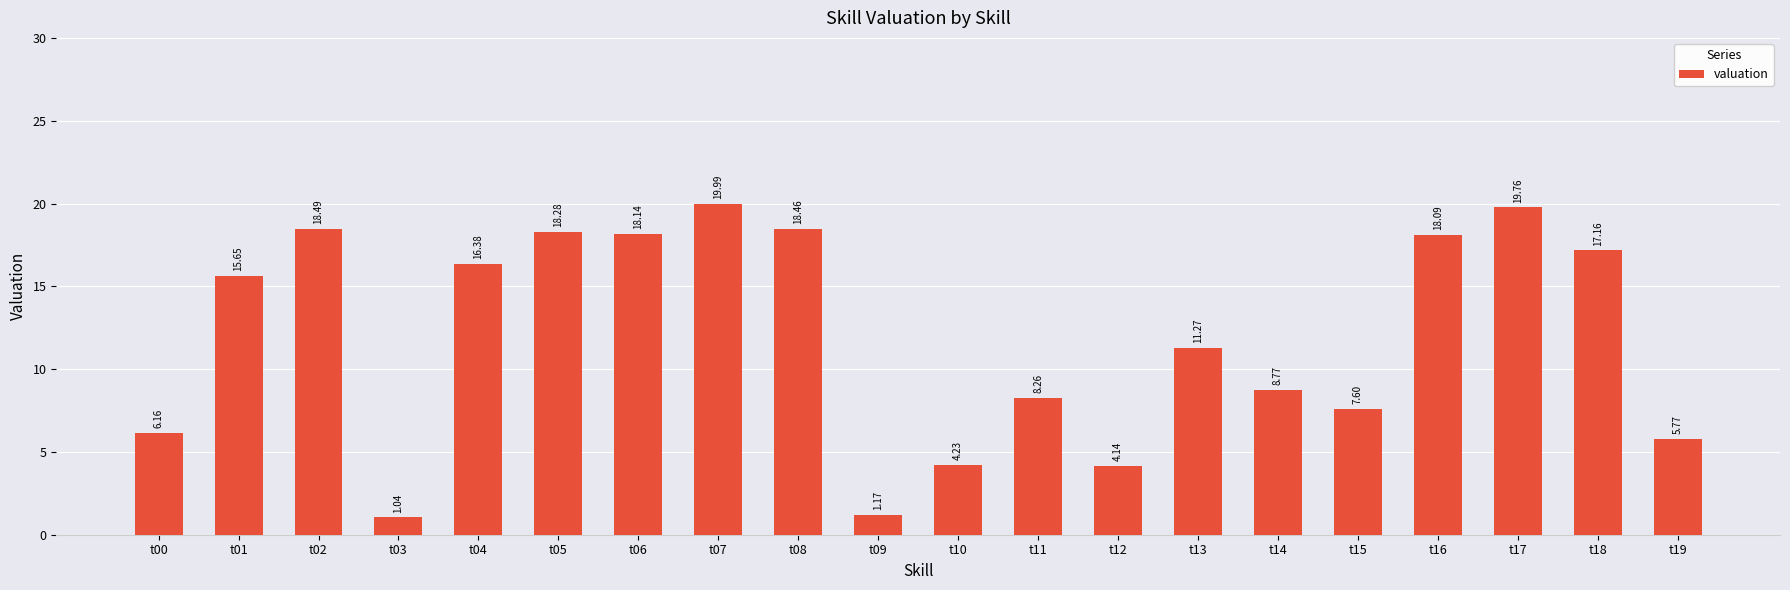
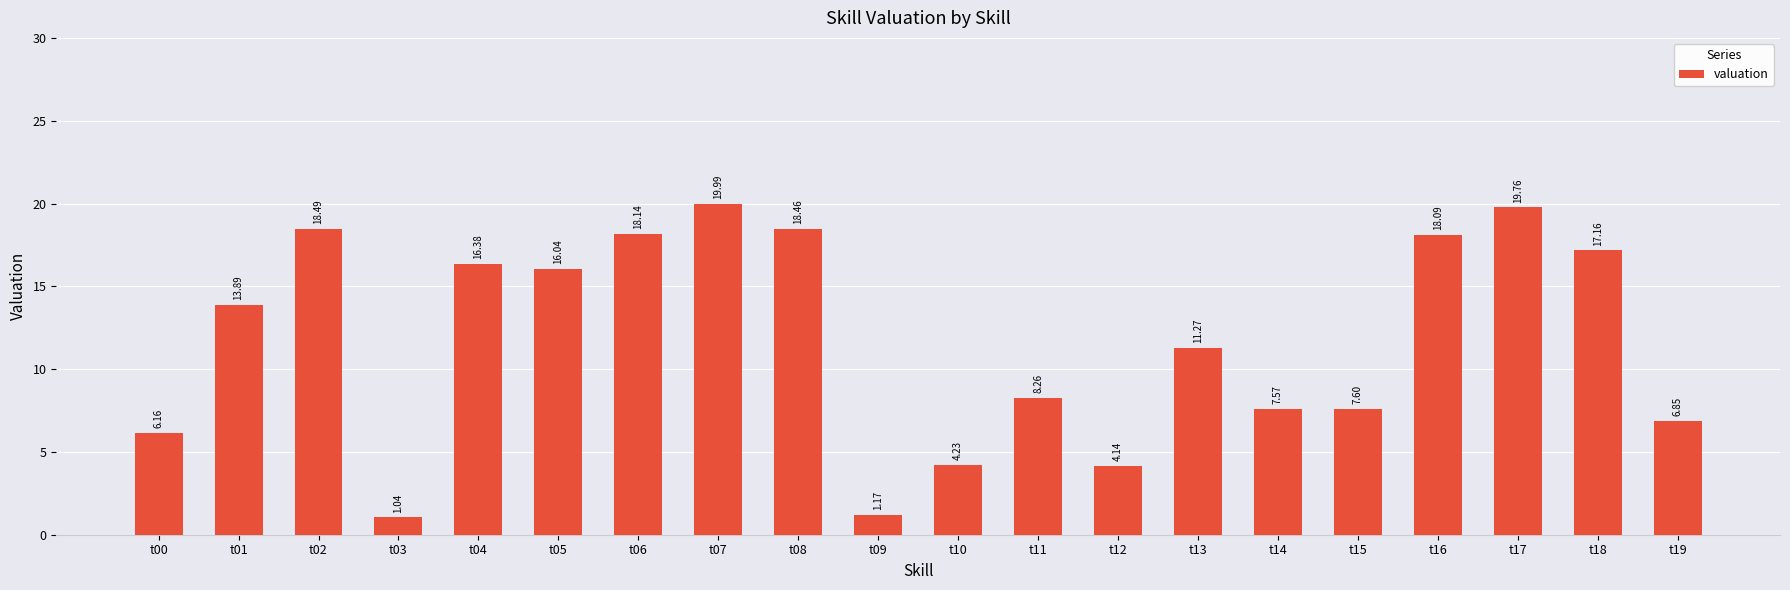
t01: 15.65 -> 13.89
t05: 18.28 -> 16.04
t14: 8.77 -> 7.57
t19: 5.77 -> 6.85
